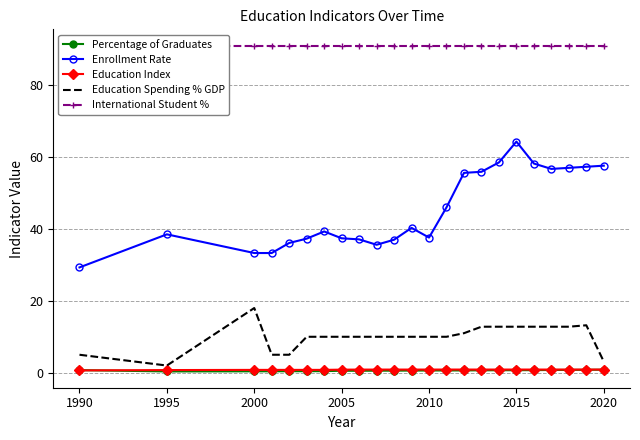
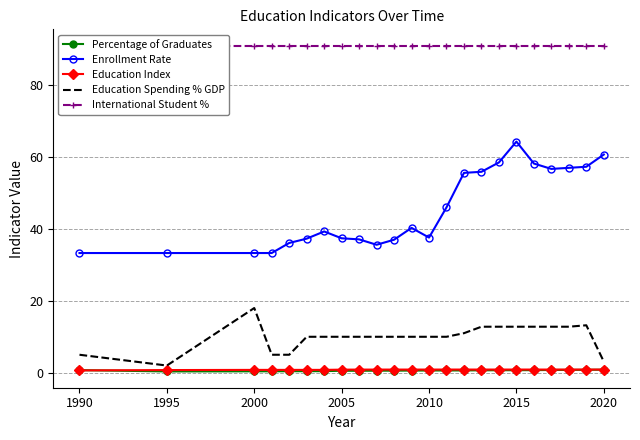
Enrollment Rate, 1990: 29 -> 33
Enrollment Rate, 1995: 39 -> 33
Enrollment Rate, 2020: 58 -> 61
